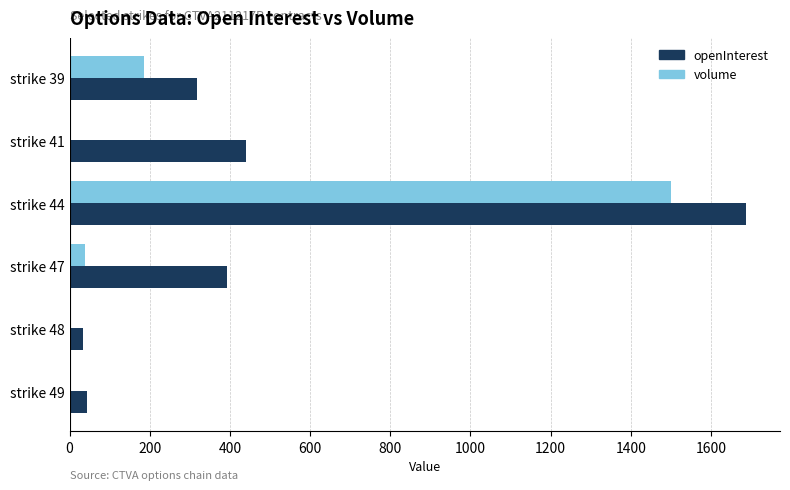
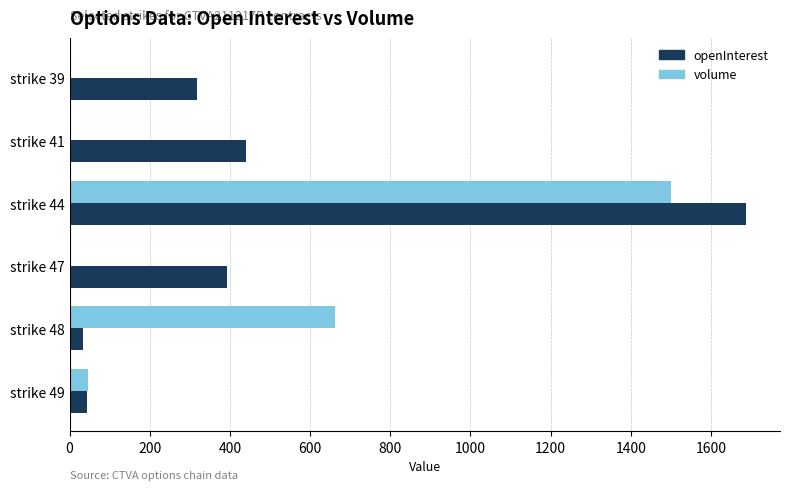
volume, strike 39: 190 -> 0
volume, strike 47: 40 -> 0
volume, strike 48: 0 -> 660
volume, strike 49: 0 -> 50
